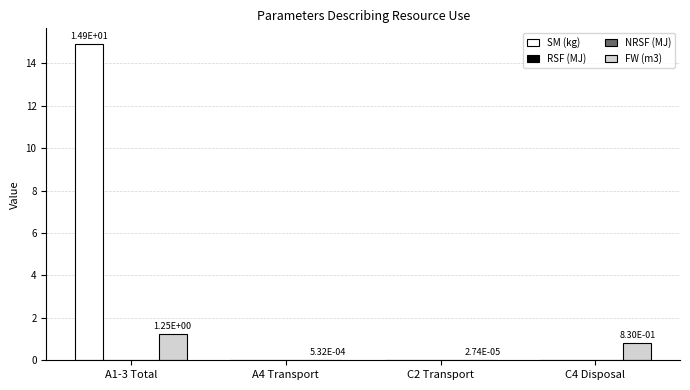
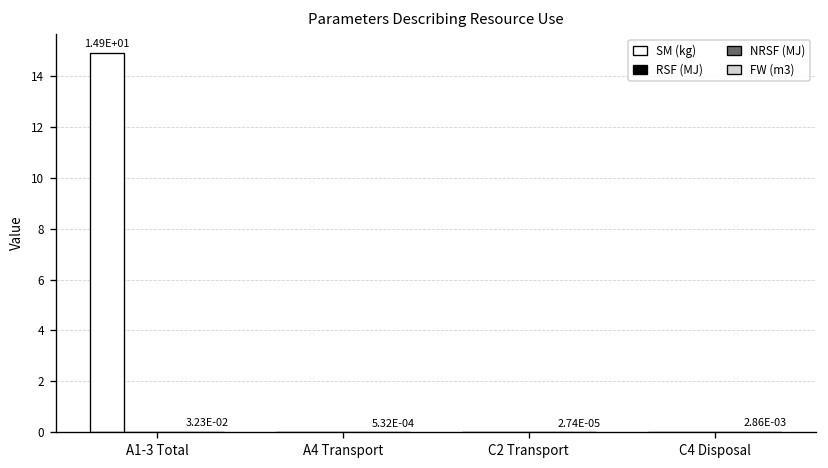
FW (m3), A1-3 Total: 1.25E+00 -> 3.23E-02
FW (m3), C4 Disposal: 8.30E-01 -> 2.86E-03
